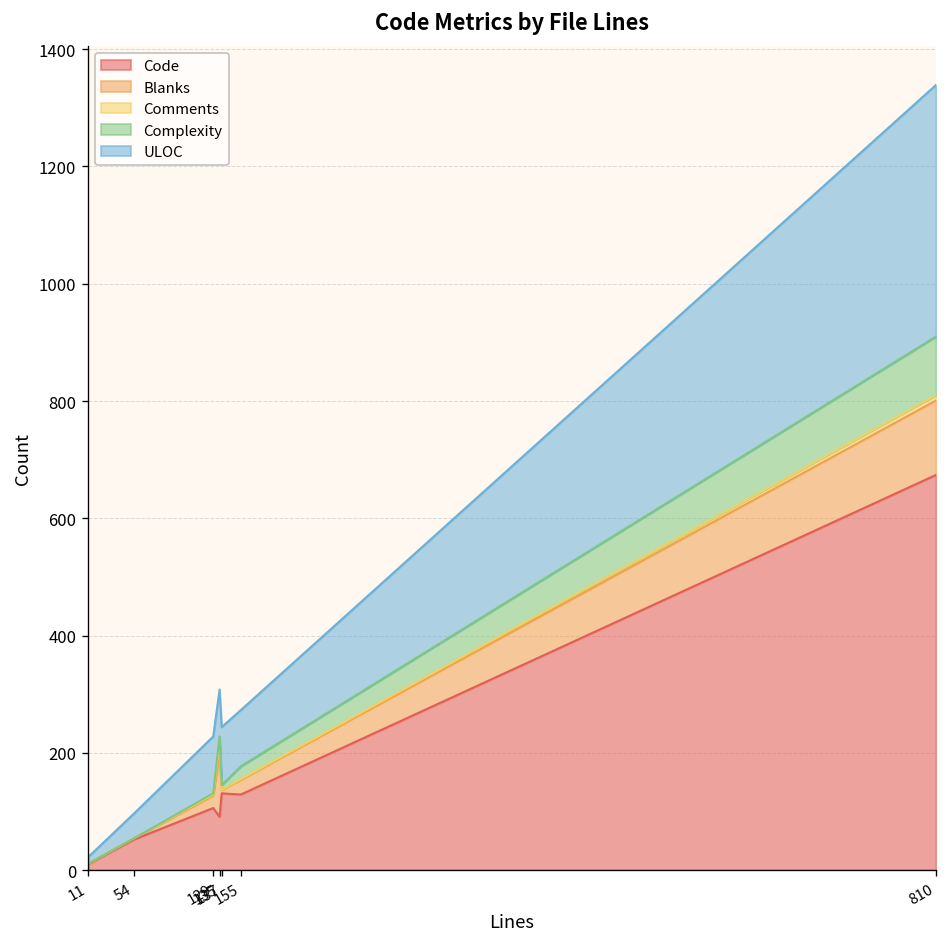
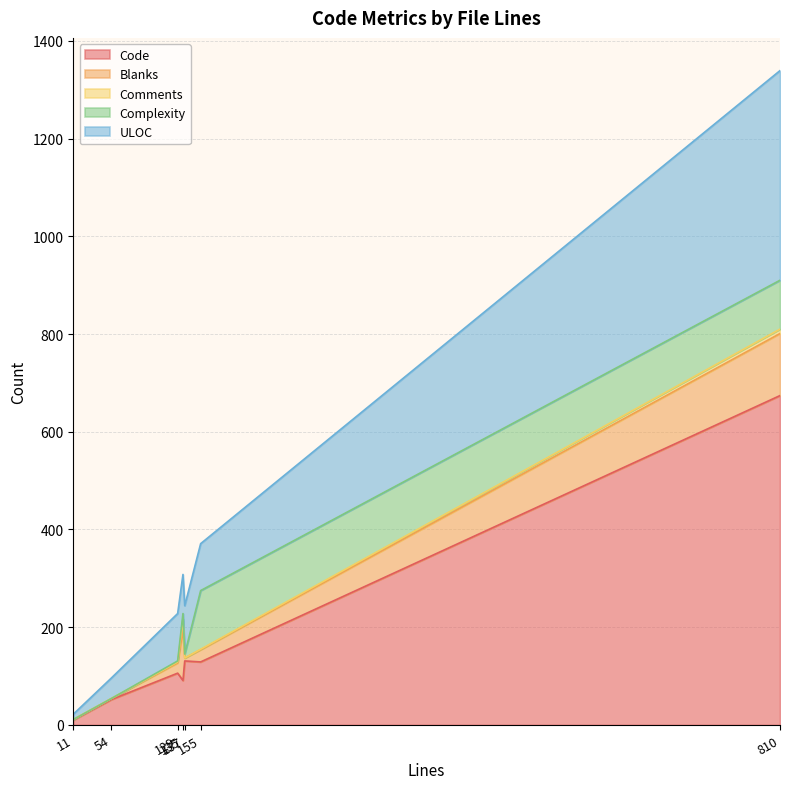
Complexity, 155: 20 -> 120
